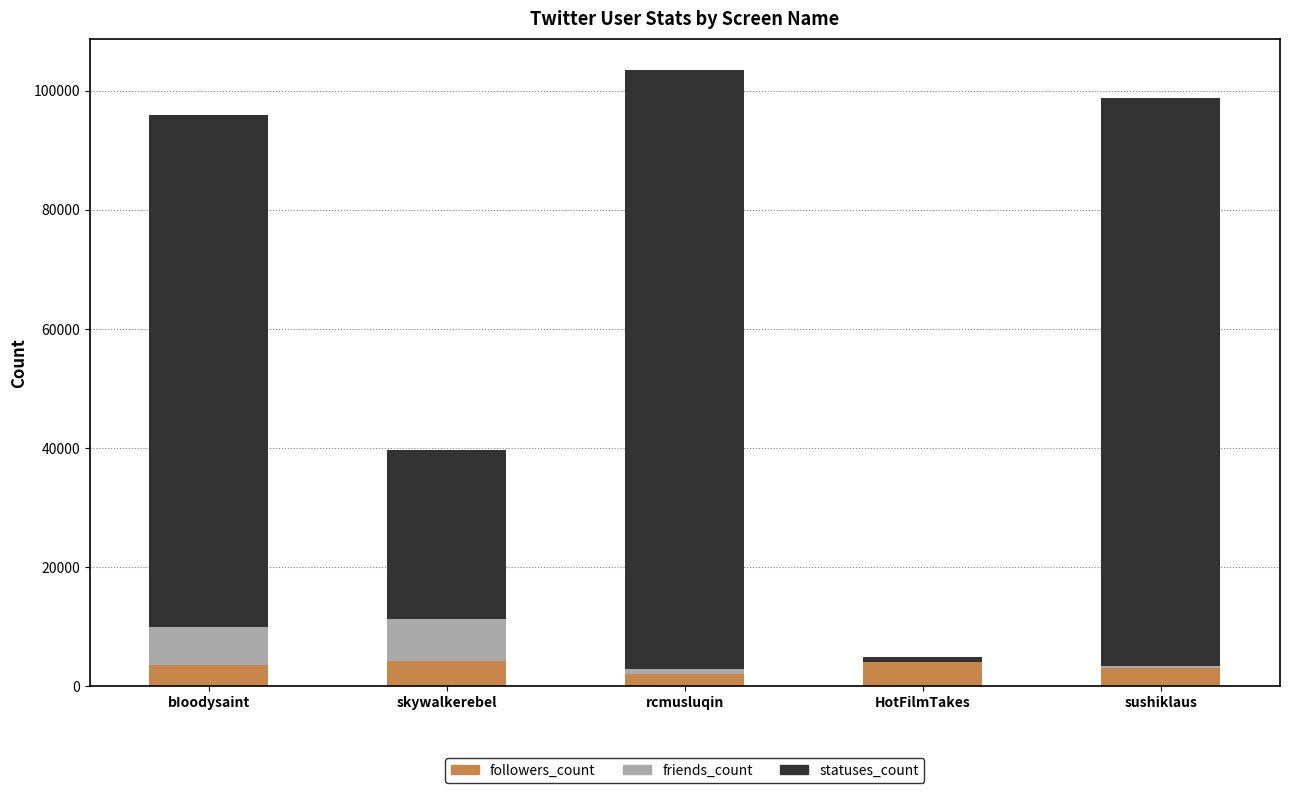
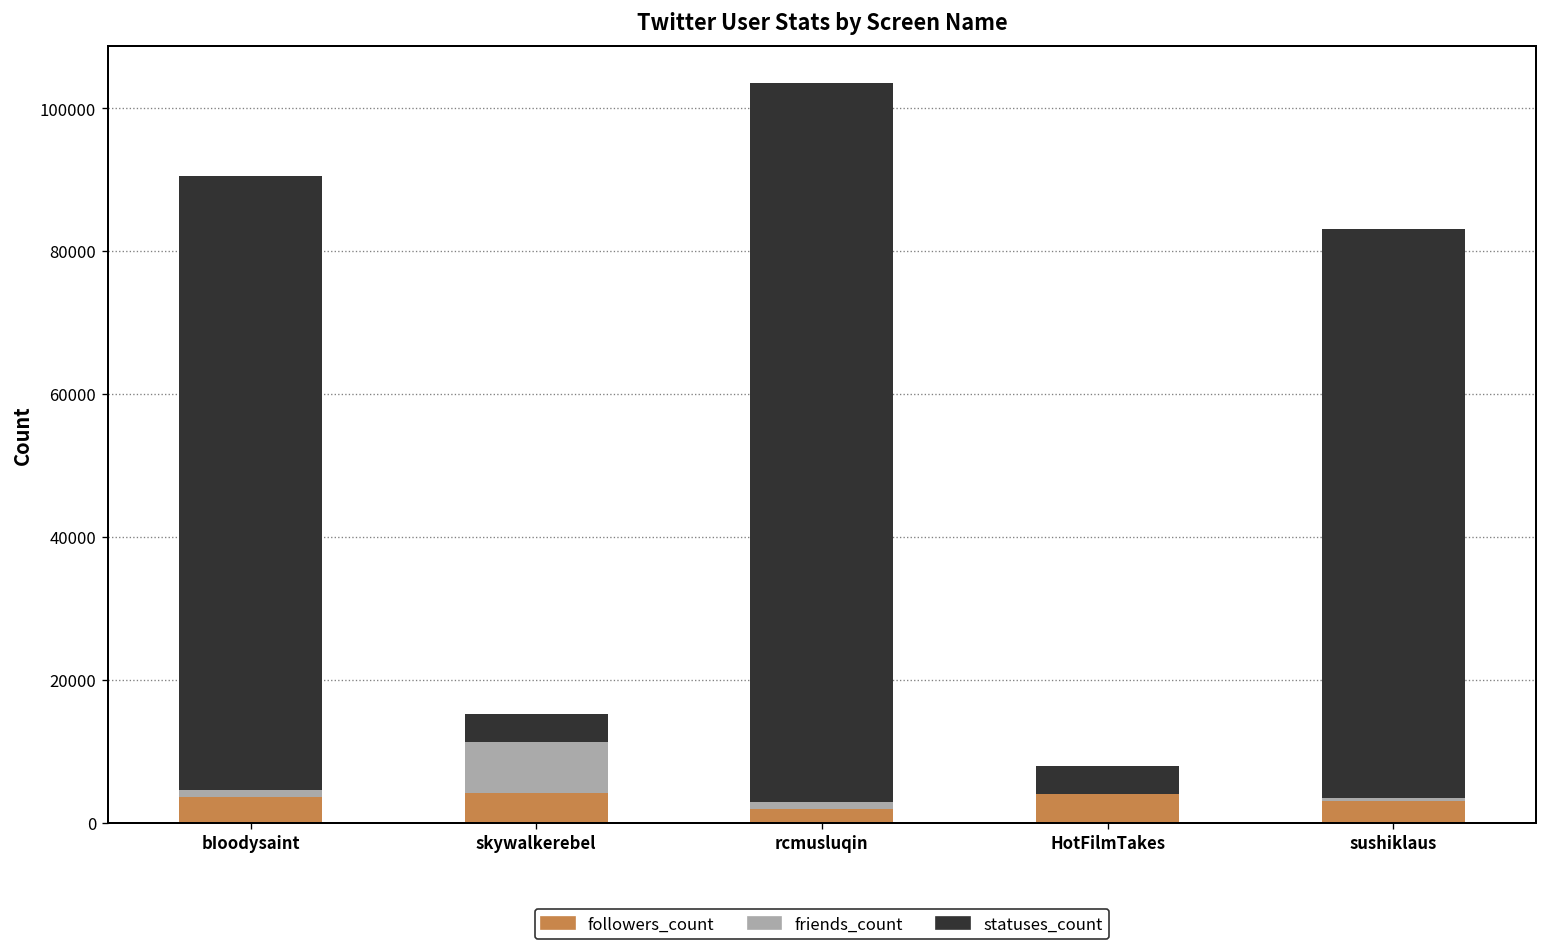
friends_count, bIoodysaint: 6000 -> 1000
statuses_count, skywalkerebel: 28000 -> 4000
statuses_count, HotFilmTakes: 1000 -> 4000
statuses_count, sushiklaus: 95000 -> 80000
